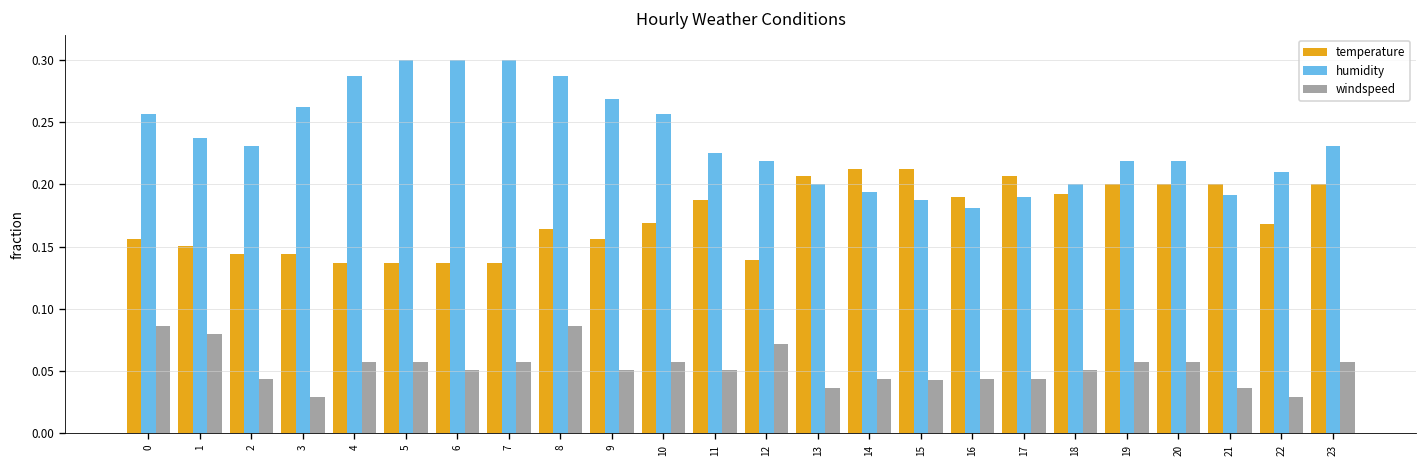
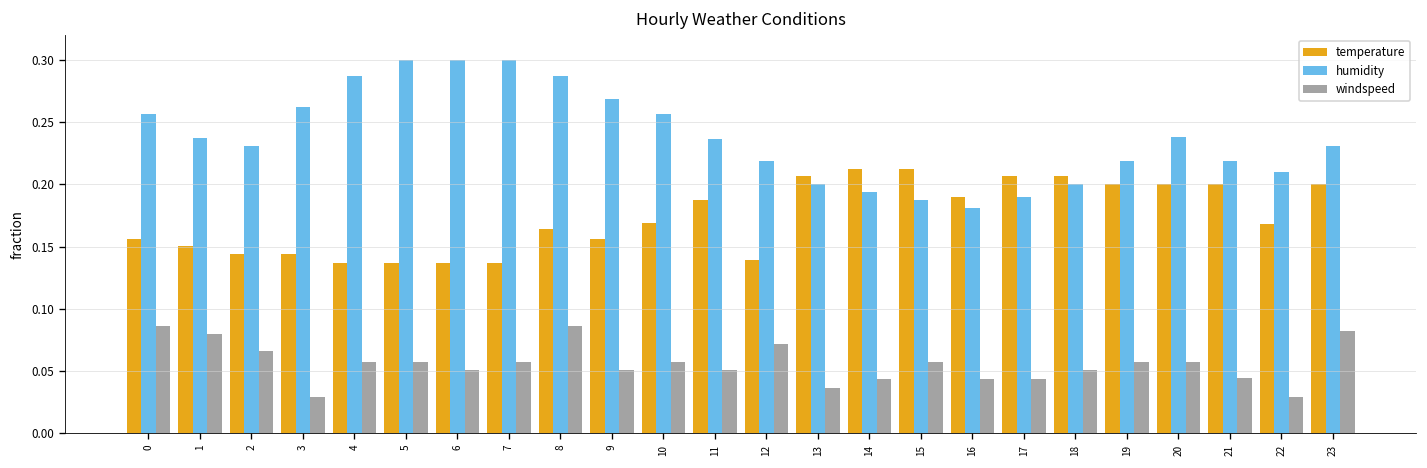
windspeed, 2: 0.043 -> 0.066
humidity, 11: 0.225 -> 0.236
windspeed, 15: 0.042 -> 0.057
temperature, 18: 0.193 -> 0.207
humidity, 20: 0.219 -> 0.238
humidity, 21: 0.192 -> 0.219
windspeed, 21: 0.036 -> 0.044
windspeed, 23: 0.057 -> 0.082
